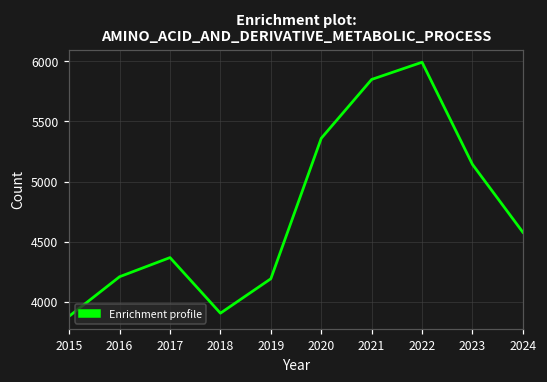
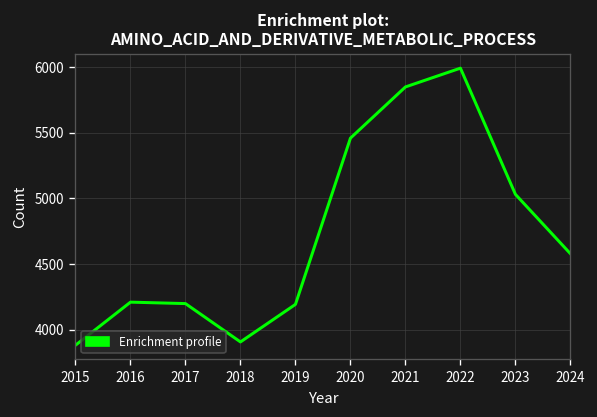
2017: 4370 -> 4200
2020: 5360 -> 5460
2023: 5140 -> 5030
